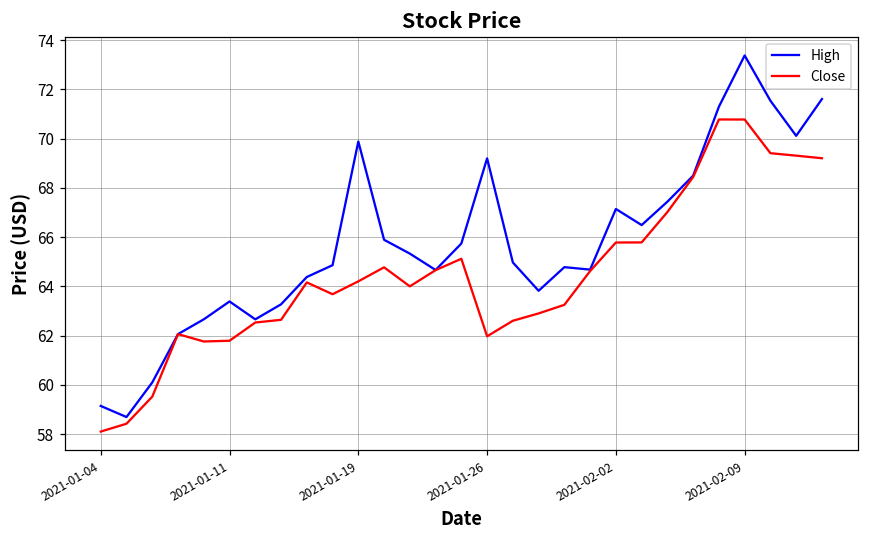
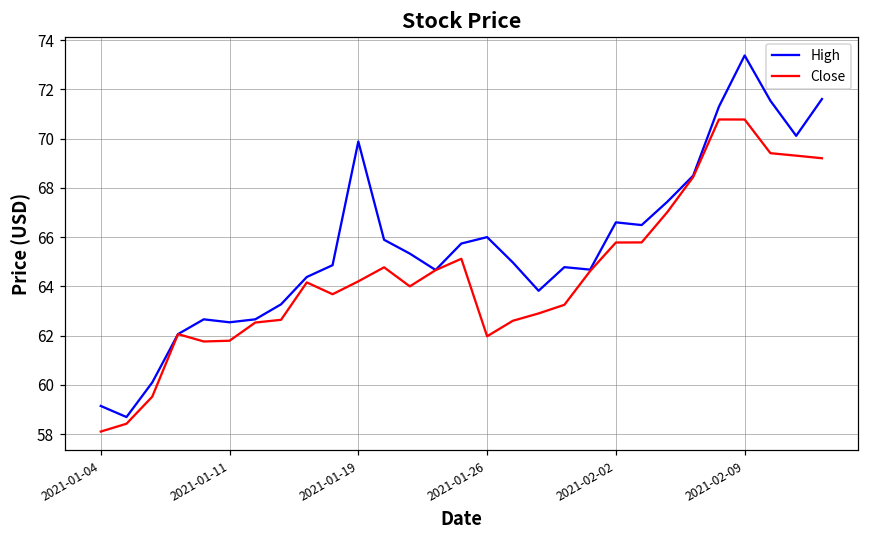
High, 2021-01-11: 63.4 -> 62.5
High, 2021-01-26: 69.2 -> 66.0
High, 2021-02-02: 67.1 -> 66.6
